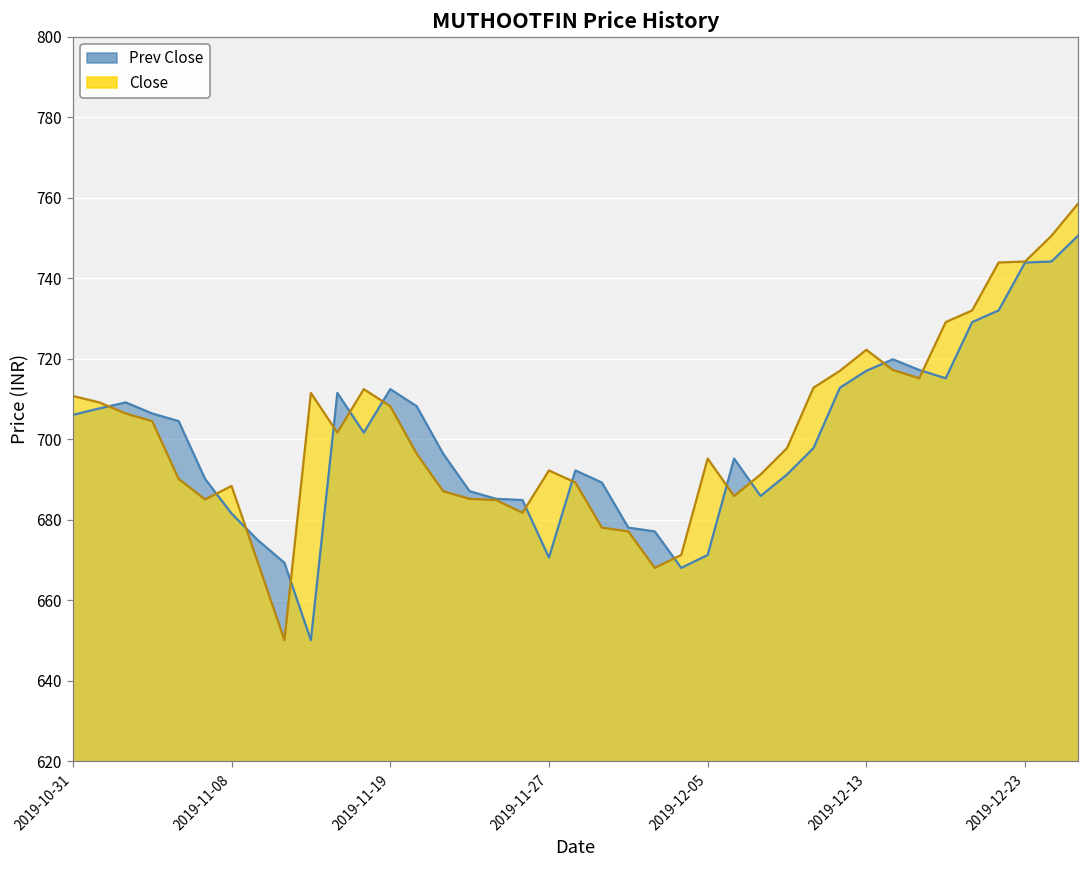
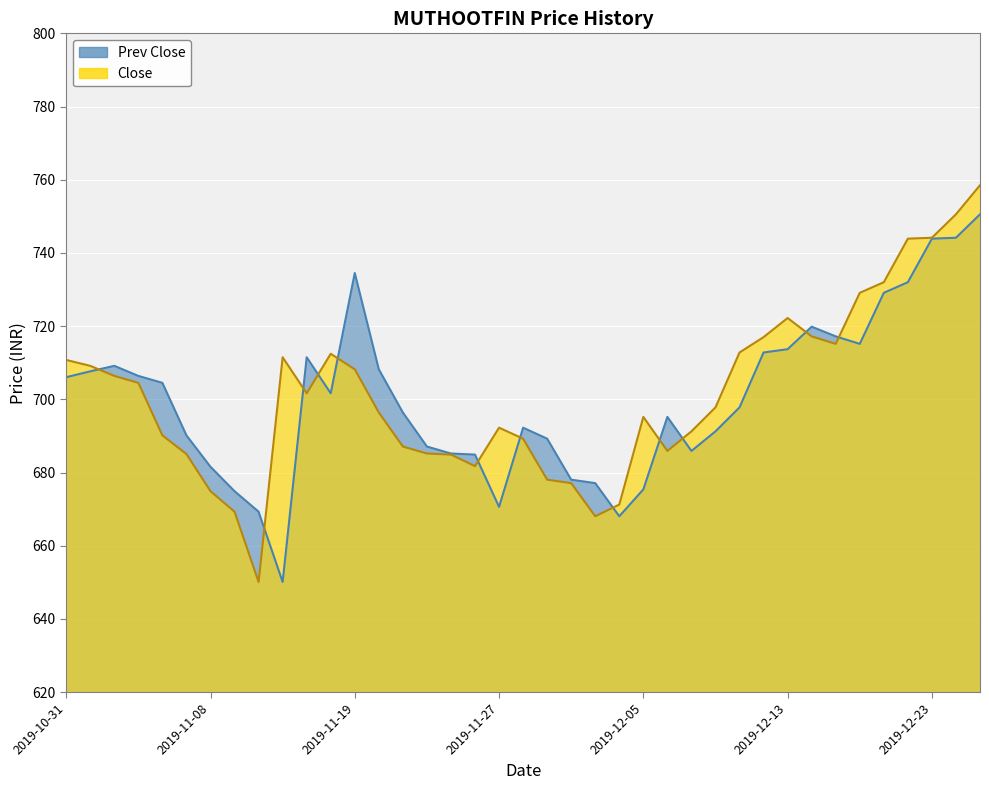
Close, 2019-11-08: 688 -> 675
Prev Close, 2019-11-19: 712 -> 735
Prev Close, 2019-12-05: 671 -> 675
Prev Close, 2019-12-13: 717 -> 714
